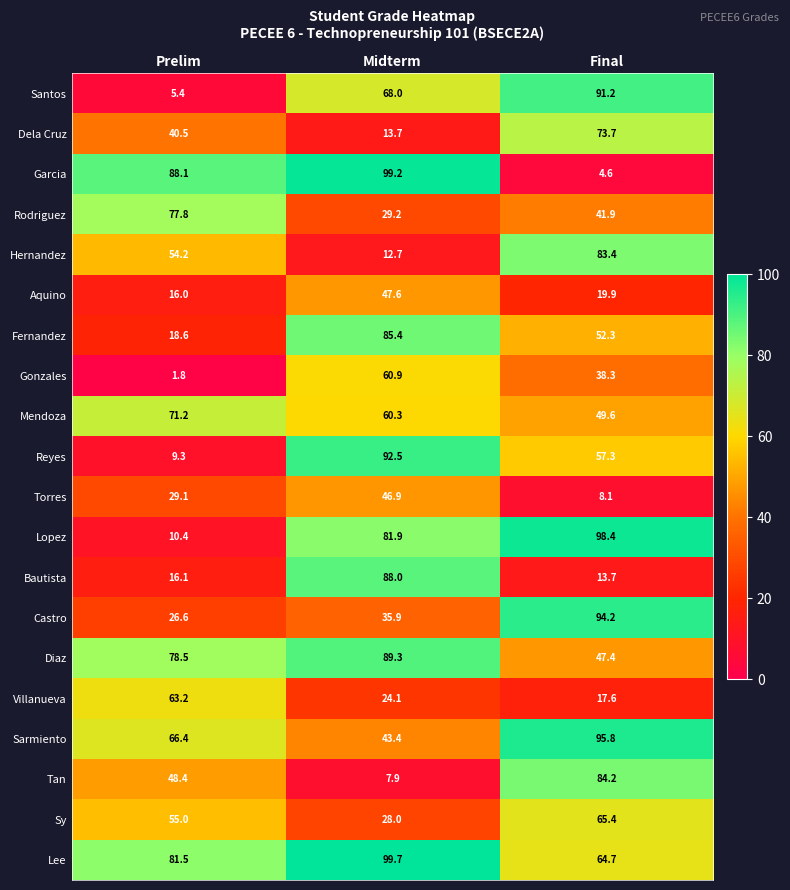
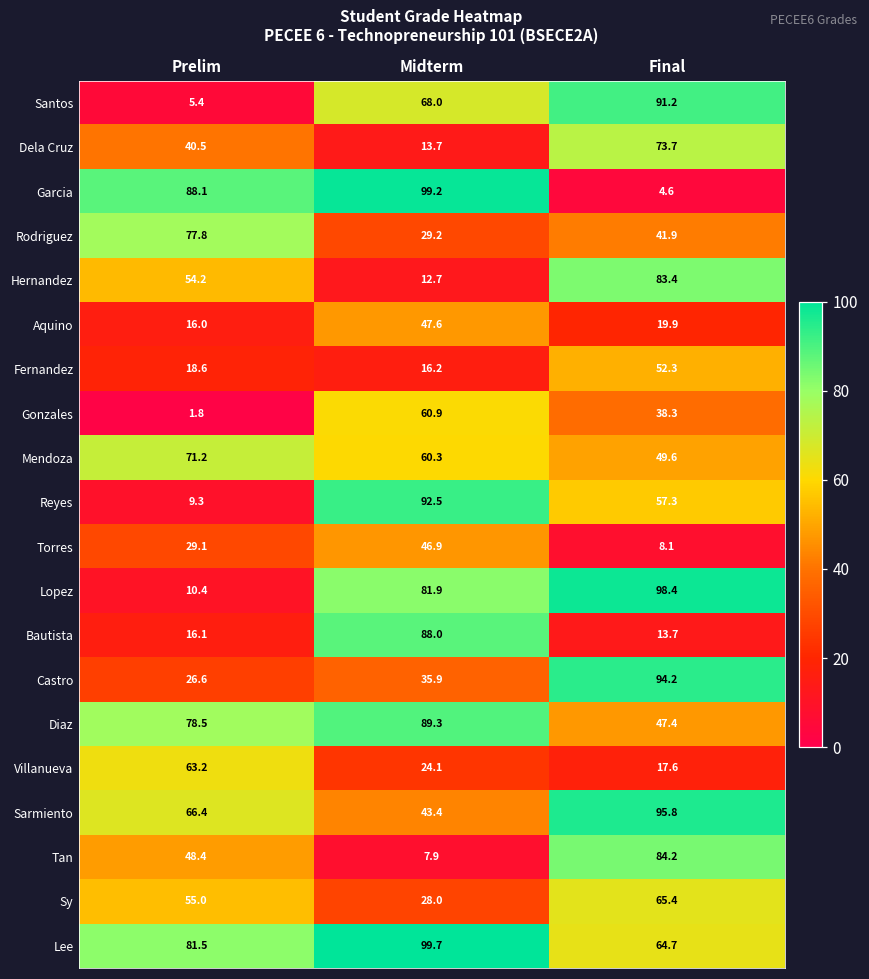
Fernandez, Midterm: 85.4 -> 16.2
